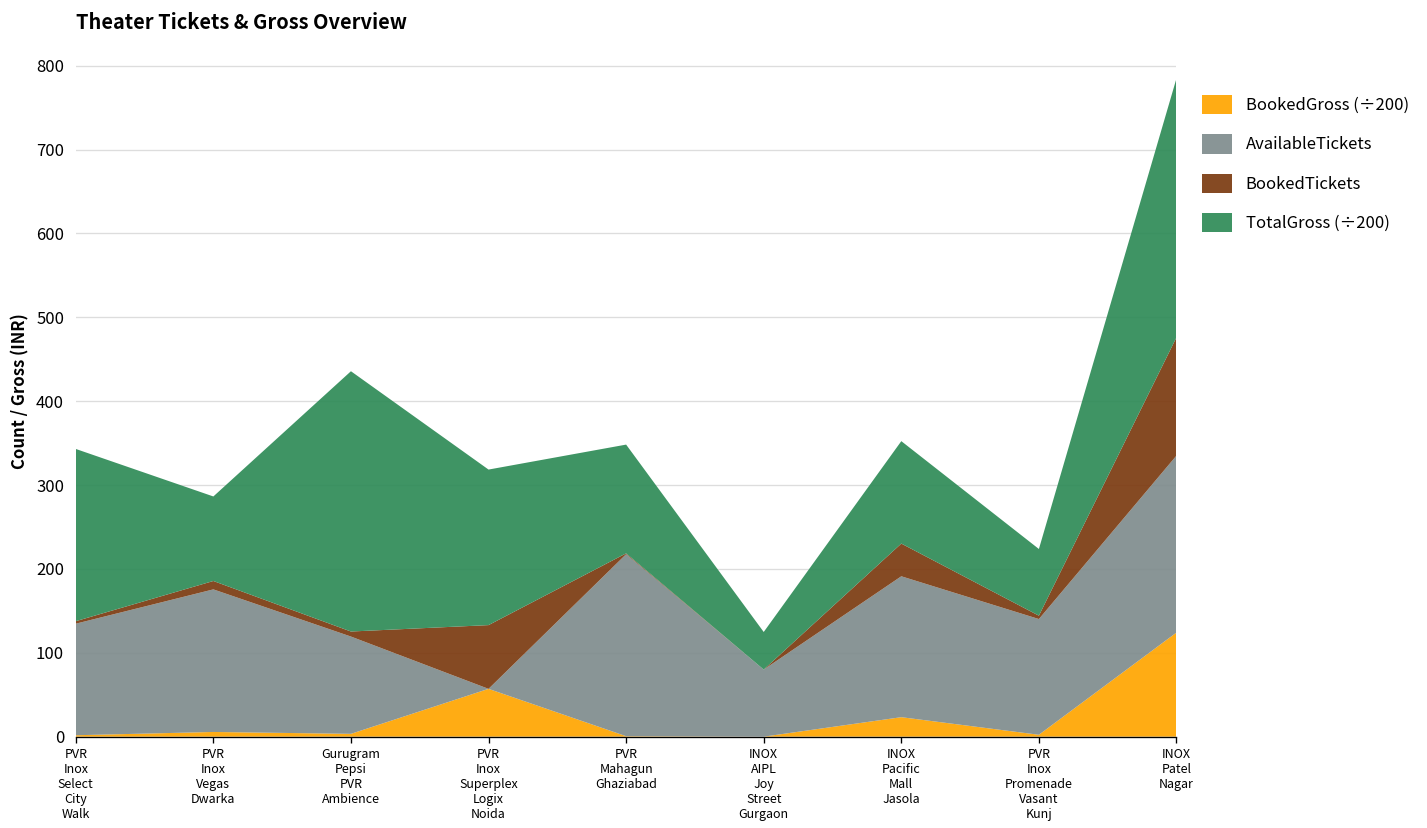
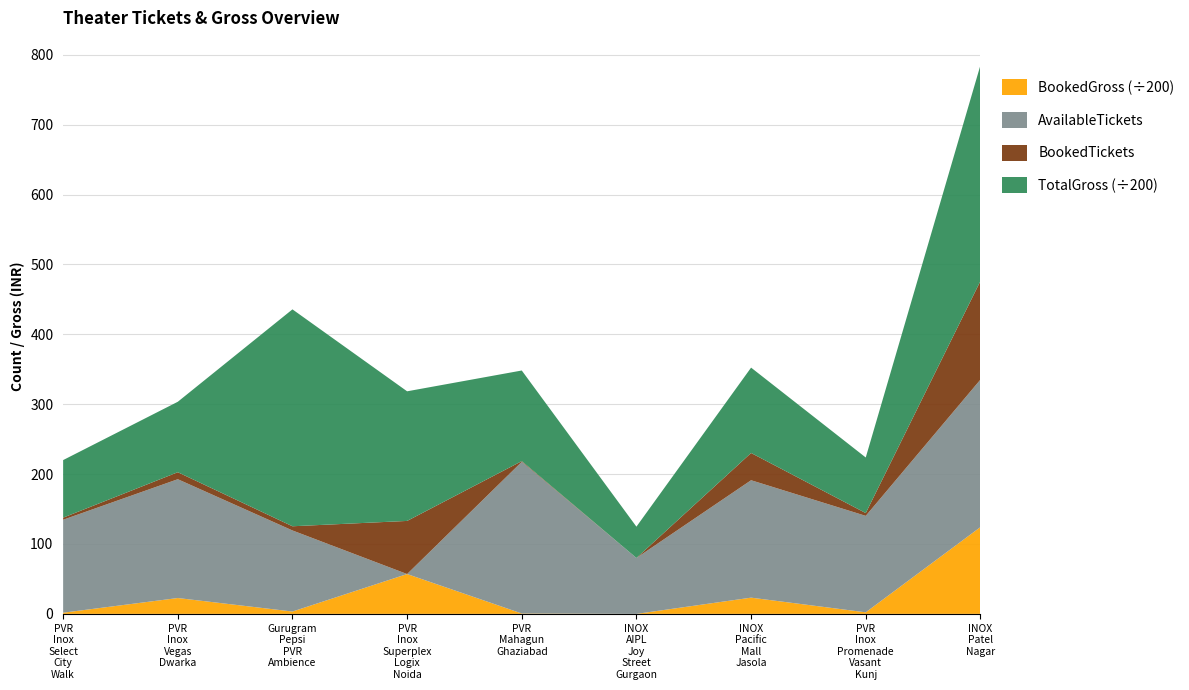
TotalGross (÷200), PVR Inox Select City Walk: 210 -> 80
BookedGross (÷200), PVR Inox Vegas Dwarka: 10 -> 20
